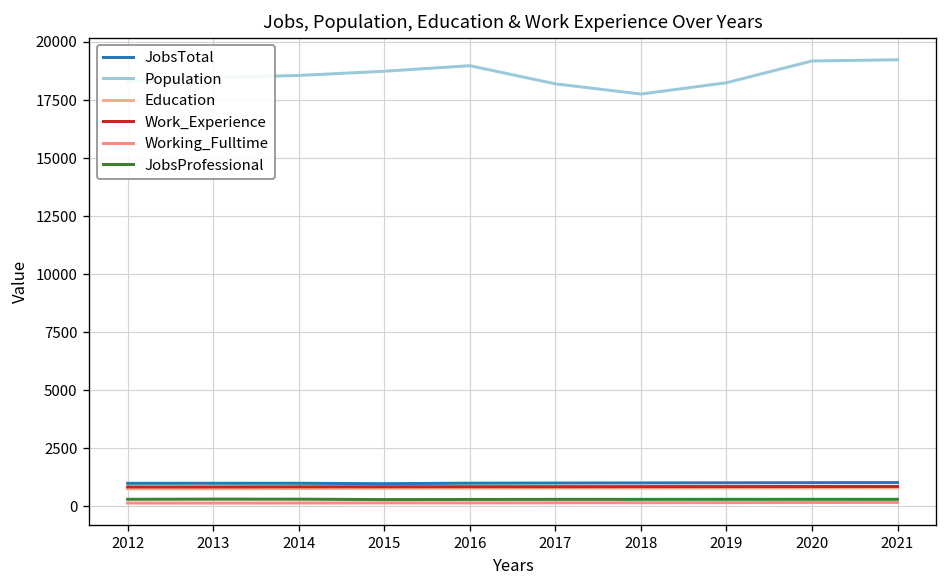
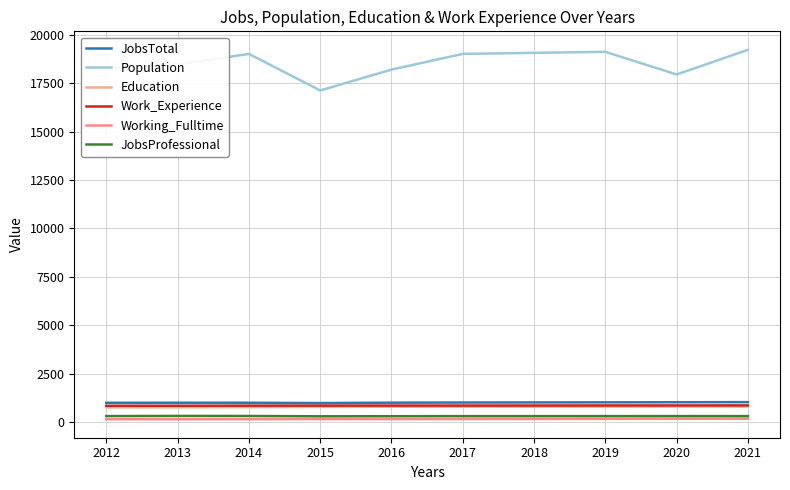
Population, 2014: 18600 -> 19000
Population, 2015: 18700 -> 17100
Population, 2016: 19000 -> 18200
Population, 2017: 18200 -> 19000
Population, 2018: 17800 -> 19100
Population, 2019: 18200 -> 19100
Population, 2020: 19200 -> 18000
